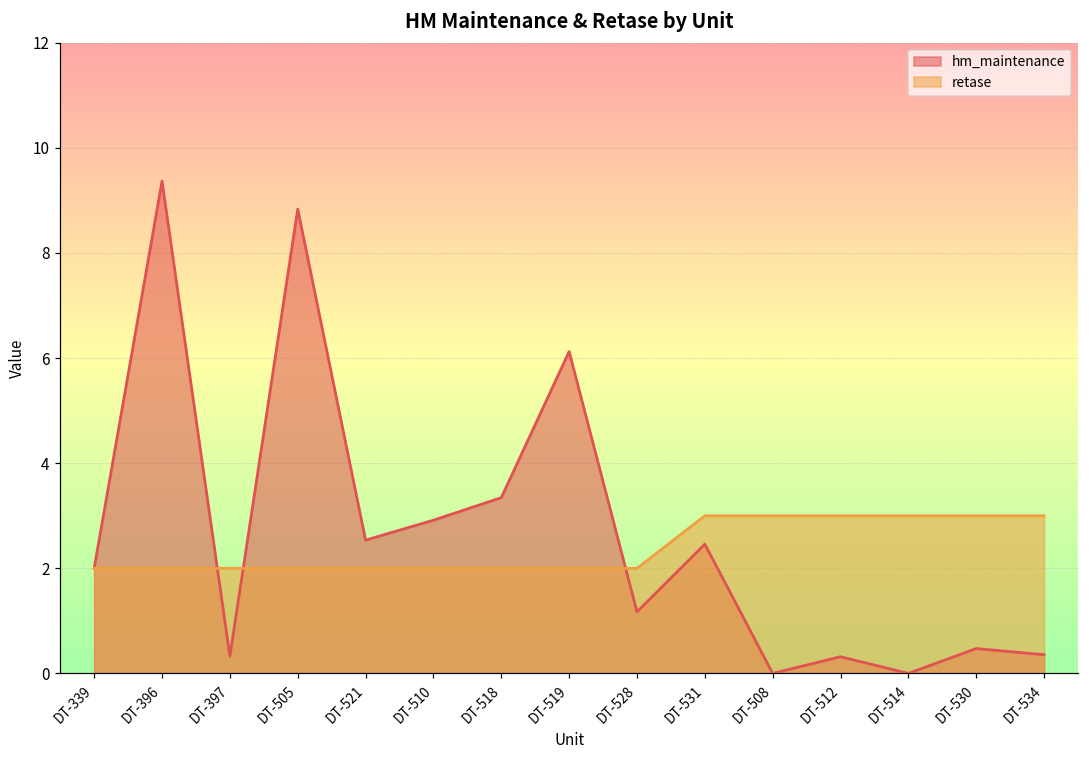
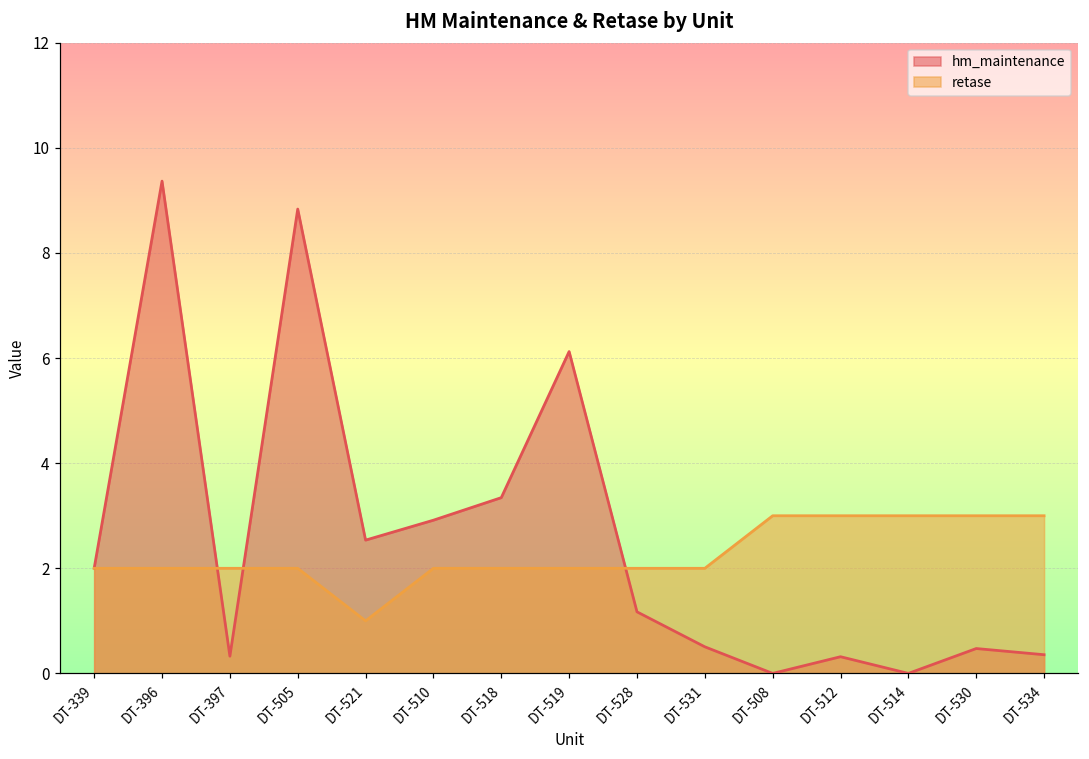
retase, DT-521: 2 -> 1
hm_maintenance, DT-531: 2.5 -> 0.5
retase, DT-531: 3 -> 2
